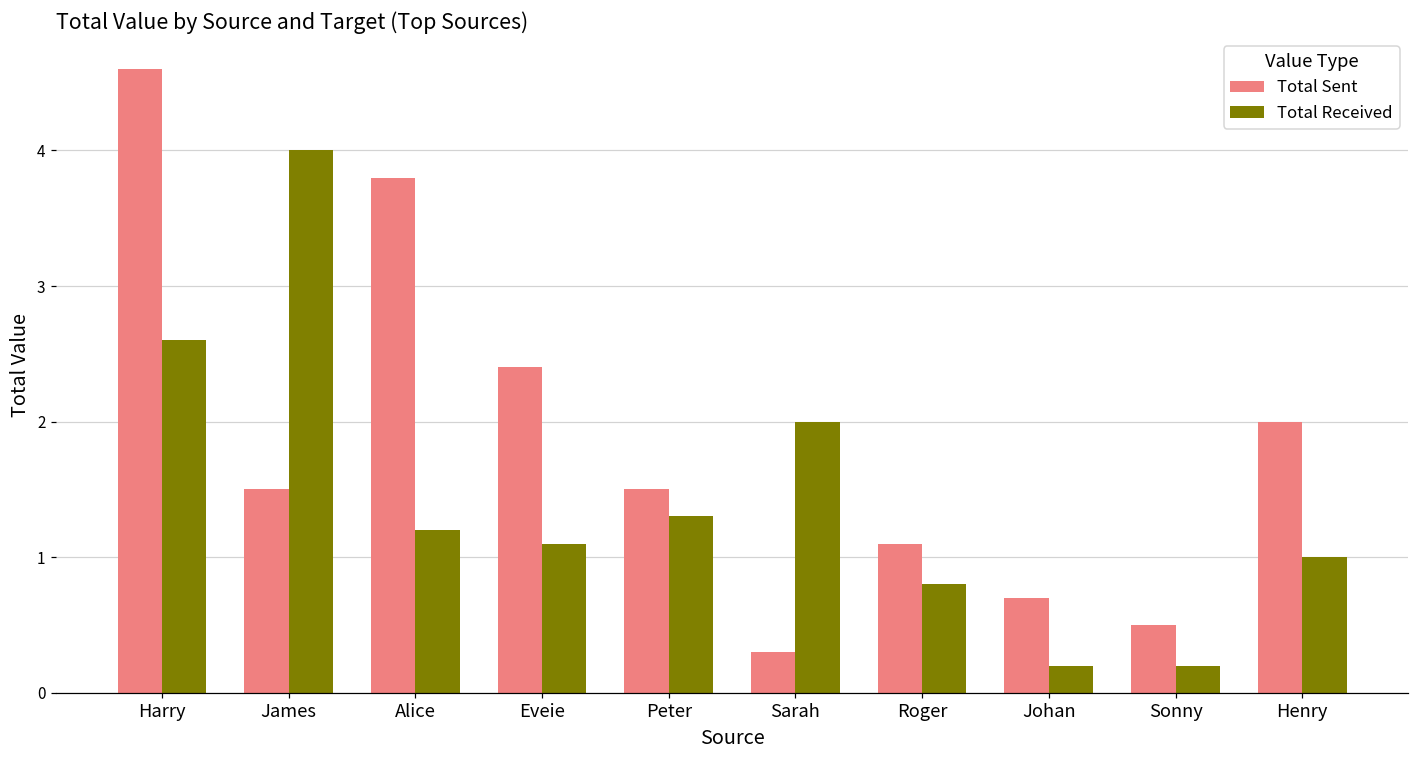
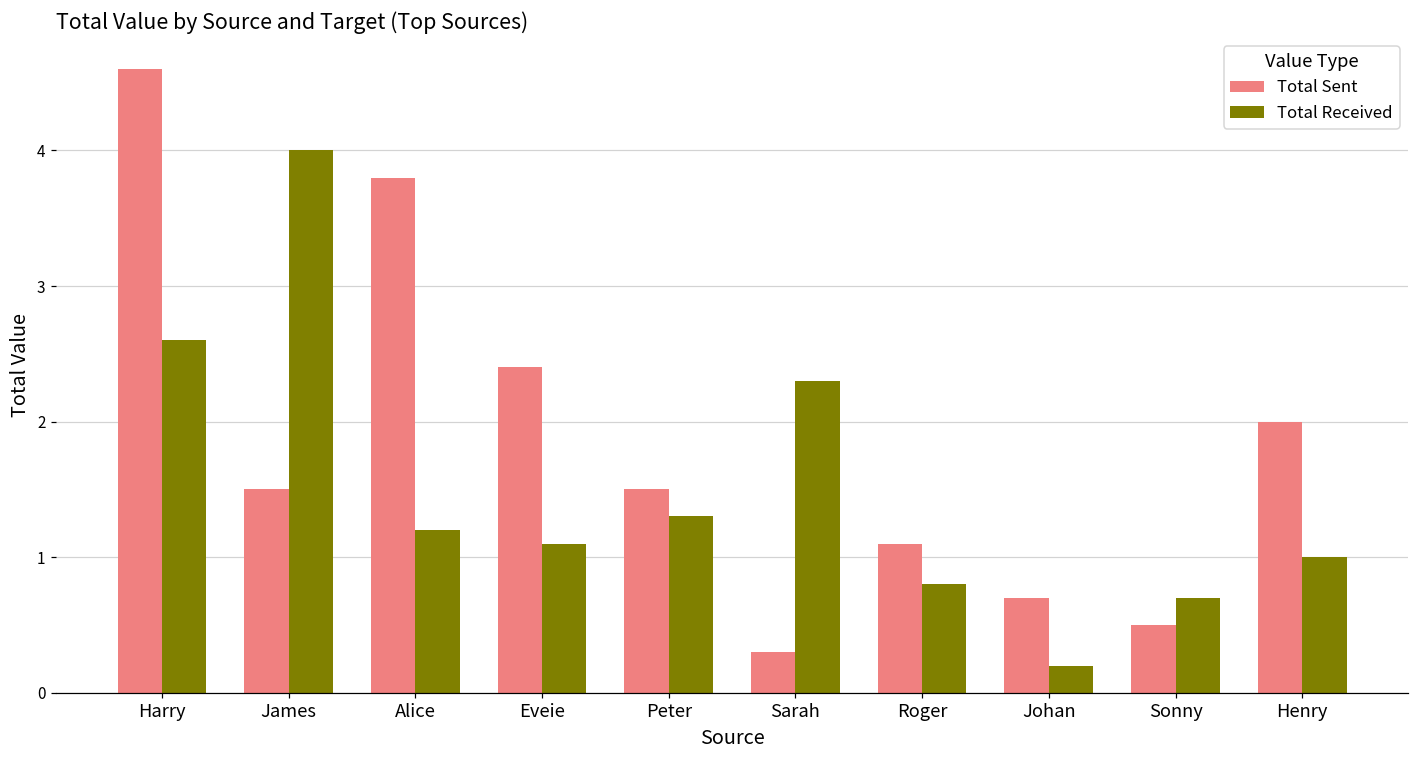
Total Received, Sarah: 2.0 -> 2.3
Total Received, Sonny: 0.2 -> 0.7
